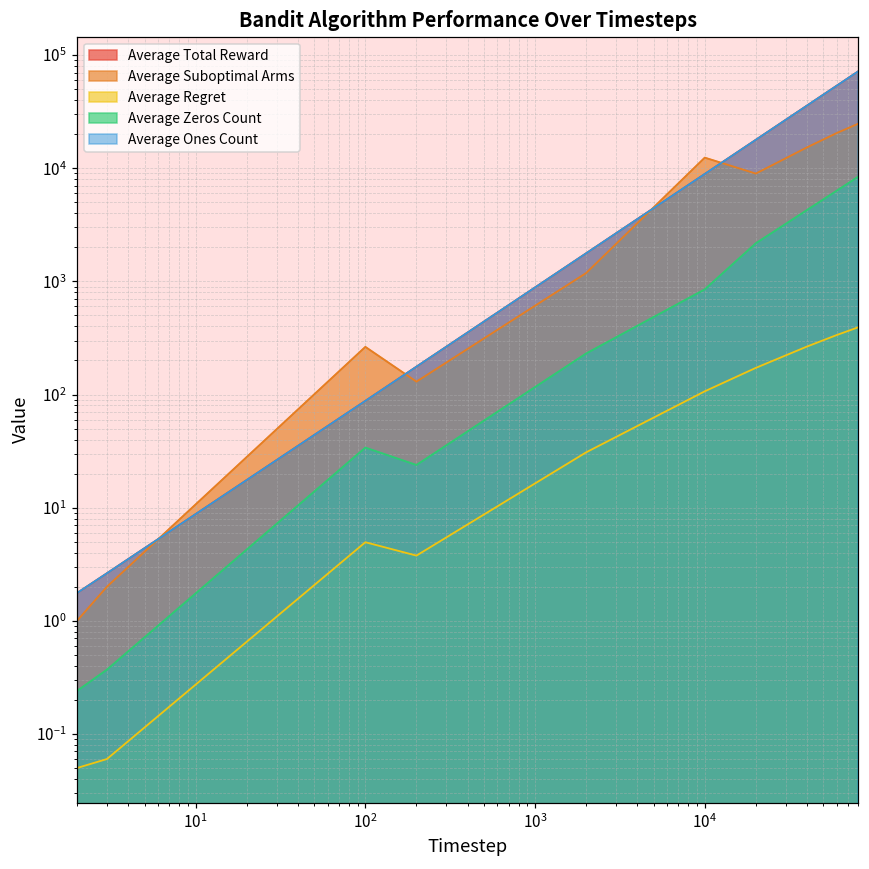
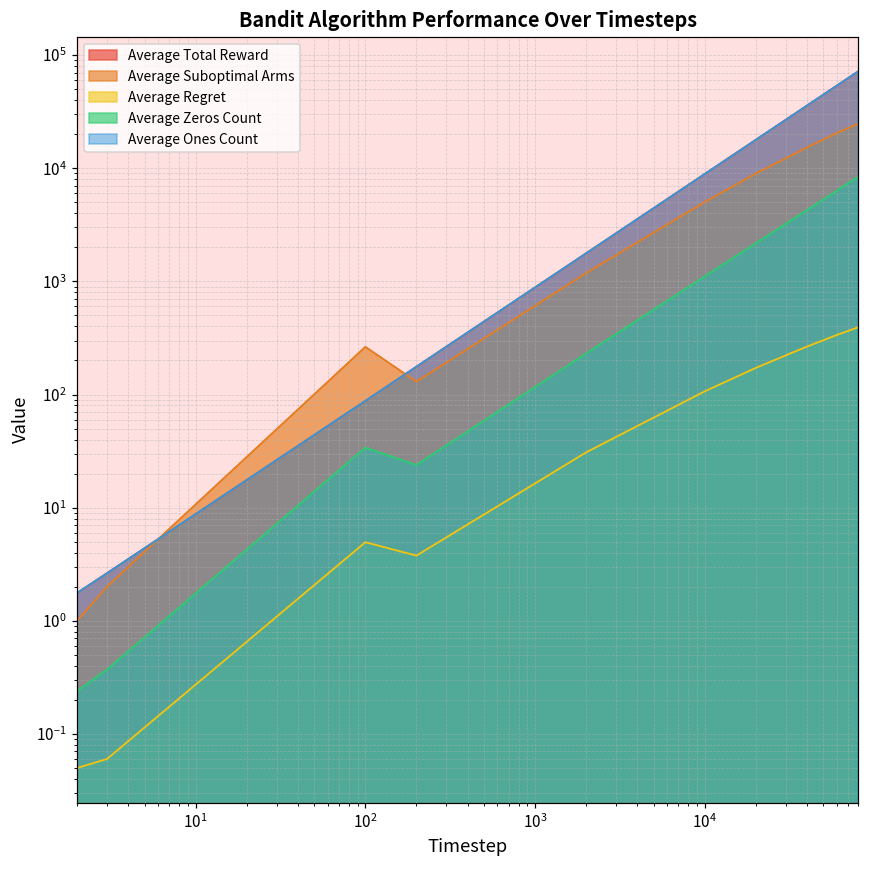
Average Suboptimal Arms, 10^4: 12000 -> 5000
Average Zeros Count, 10^4: 800 -> 1100
